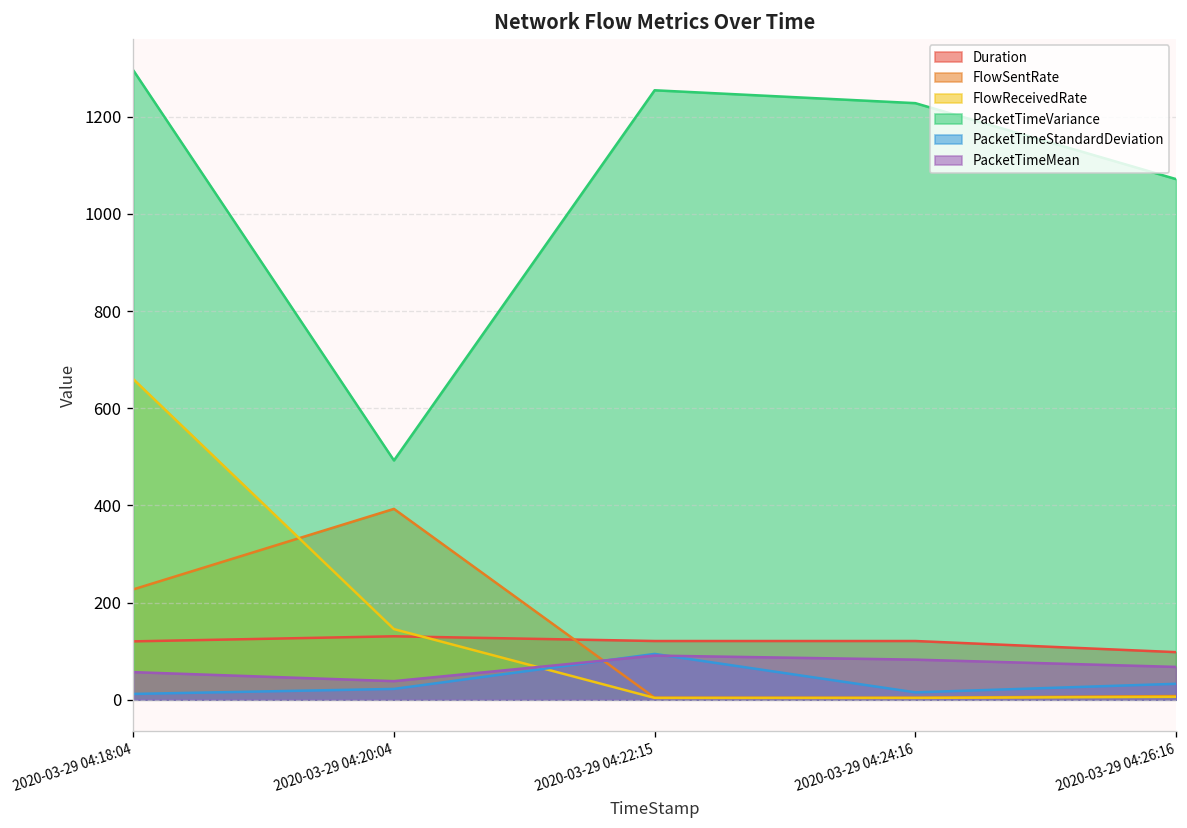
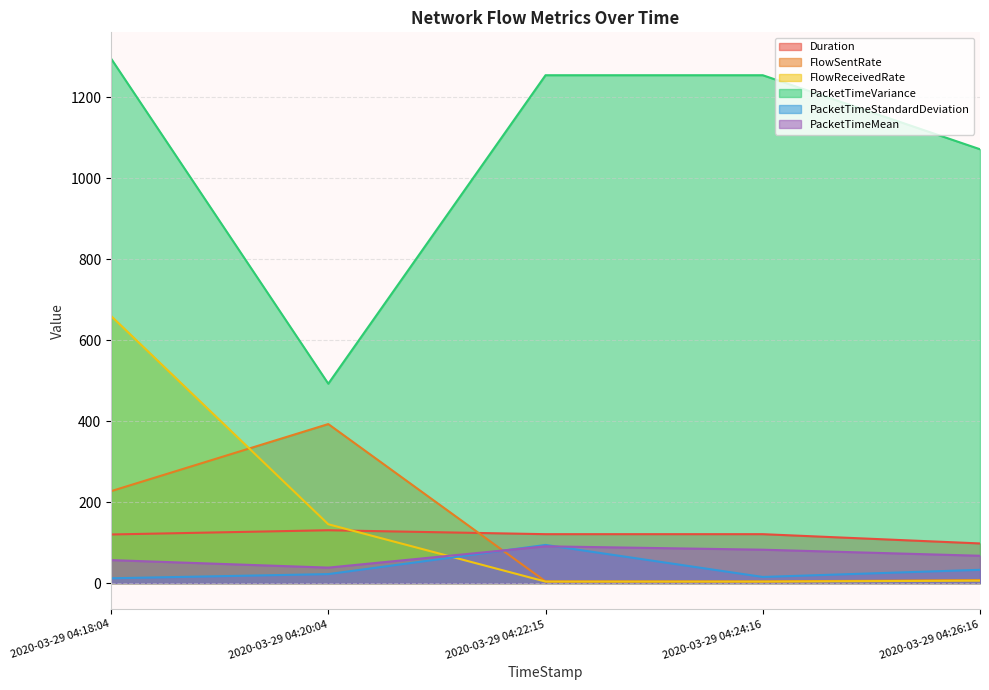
PacketTimeVariance, 2020-03-29 04:24:16: 1230 -> 1250
